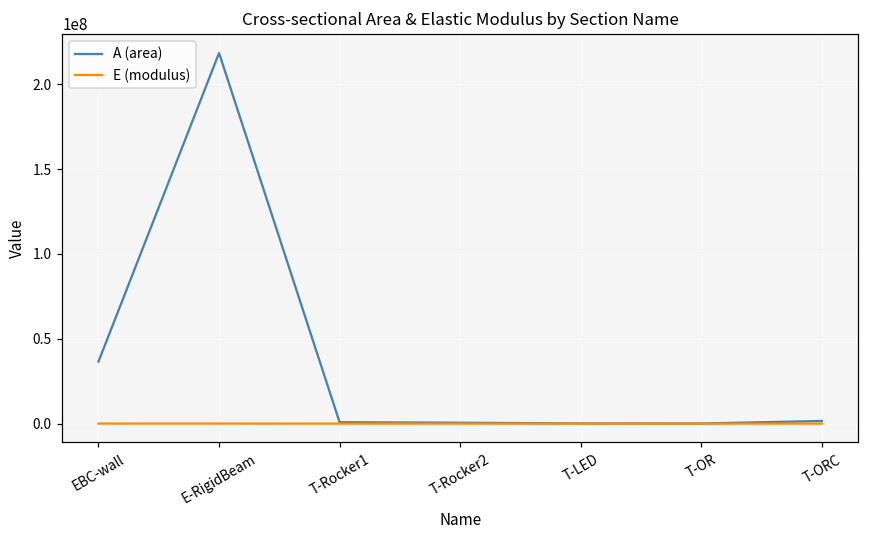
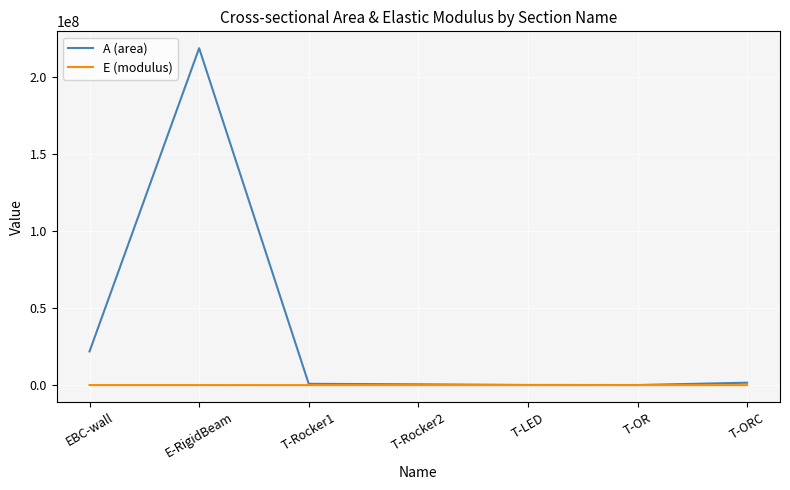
A (area), EBC-wall: 37000000 -> 22000000
